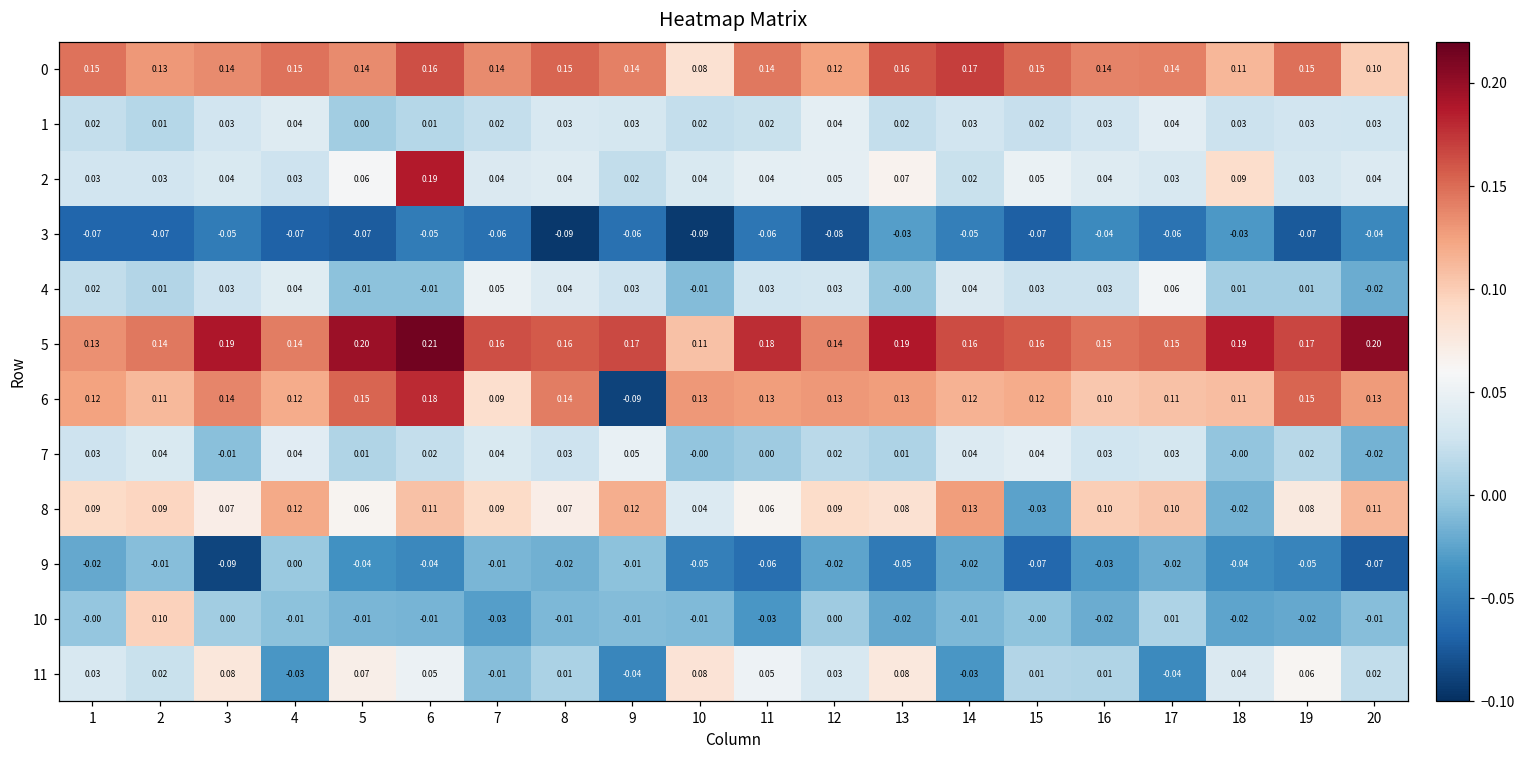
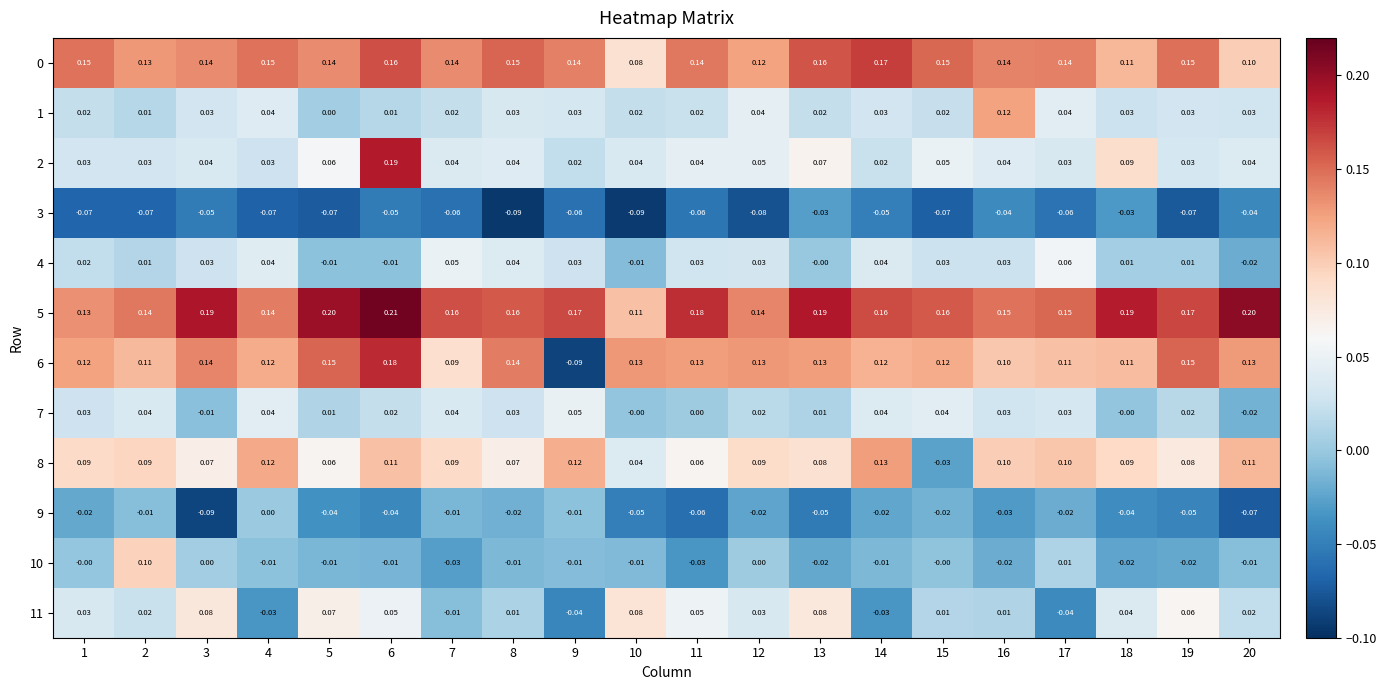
1, 16: 0.03 -> 0.12
8, 18: -0.02 -> 0.09
9, 15: -0.07 -> -0.02
